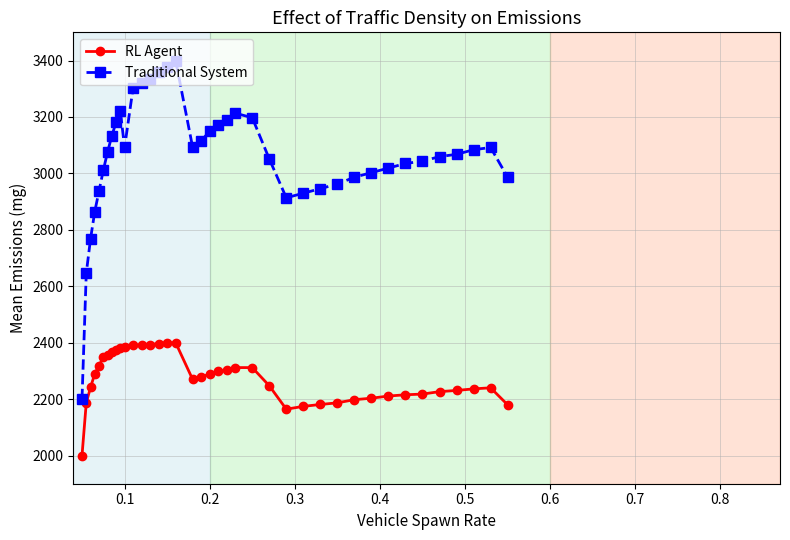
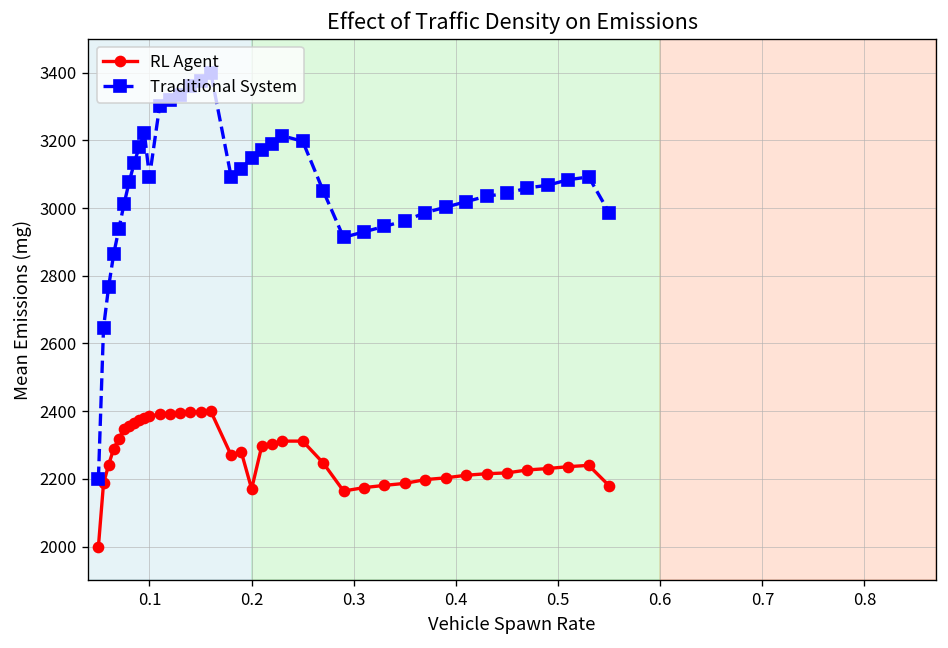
RL Agent, 0.2: 2290 -> 2170
